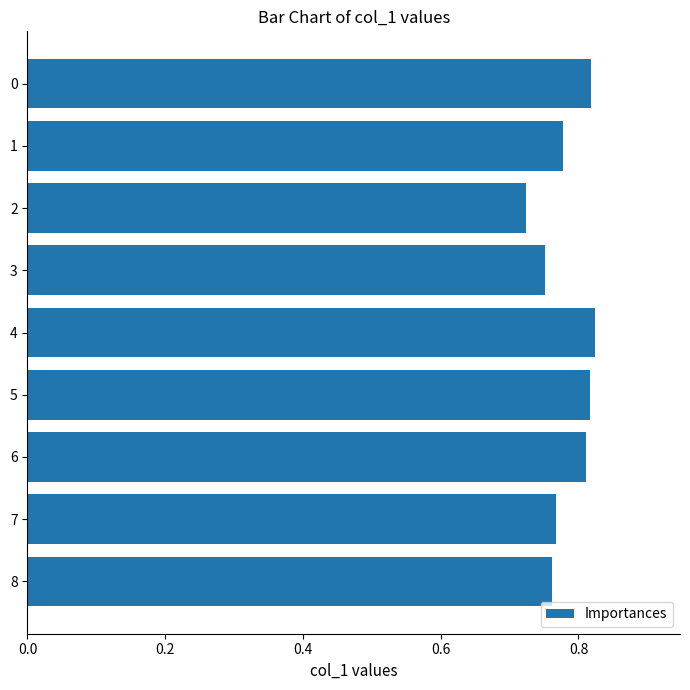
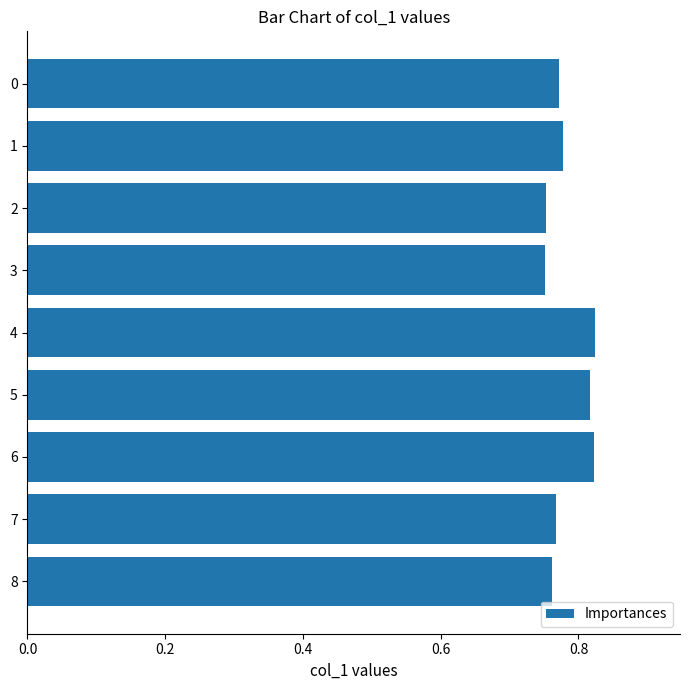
0: 0.82 -> 0.77
2: 0.72 -> 0.75
6: 0.81 -> 0.82
